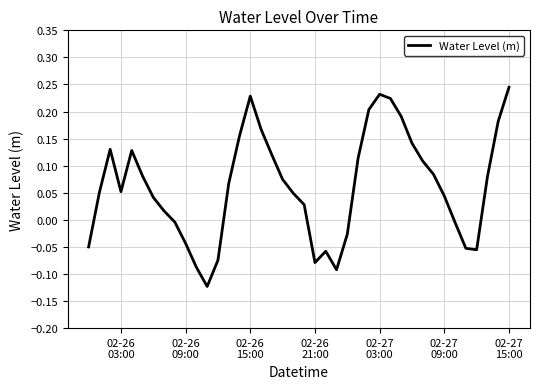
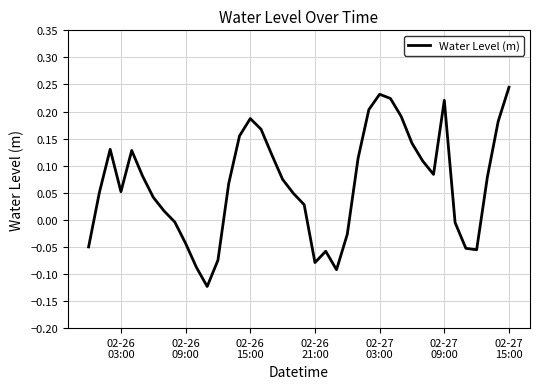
02-26 15:00: 0.23 -> 0.19
02-27 09:00: 0.04 -> 0.22
